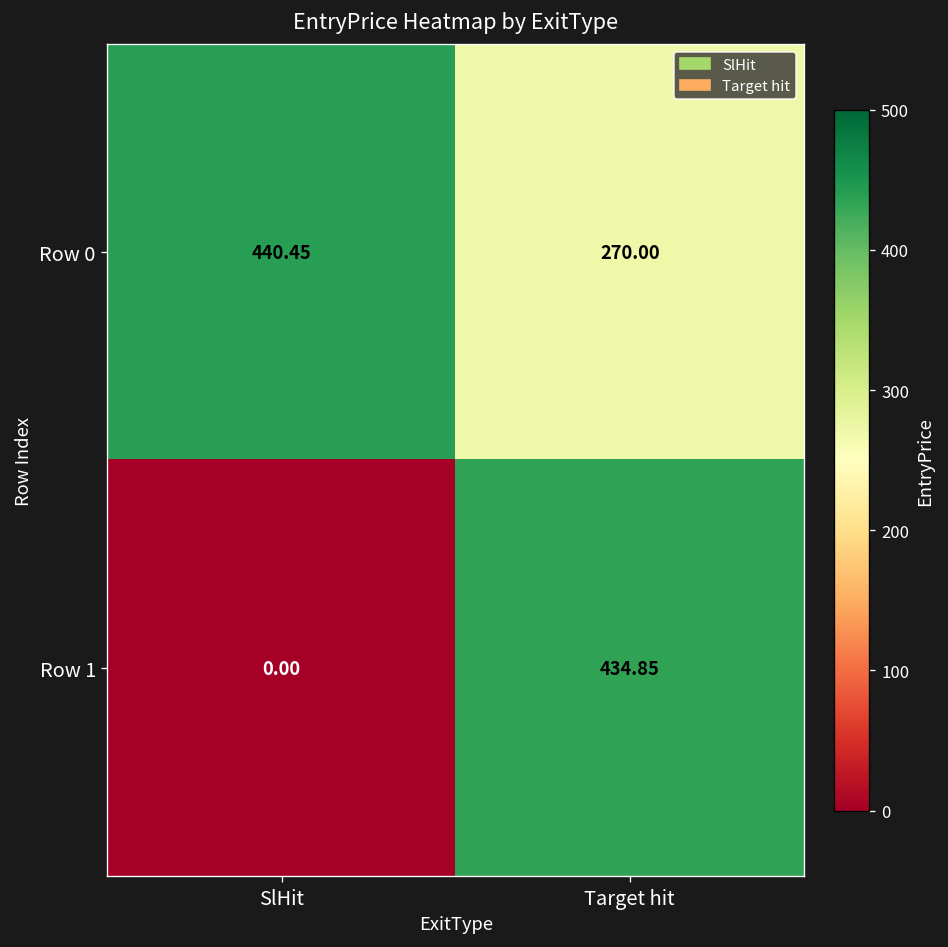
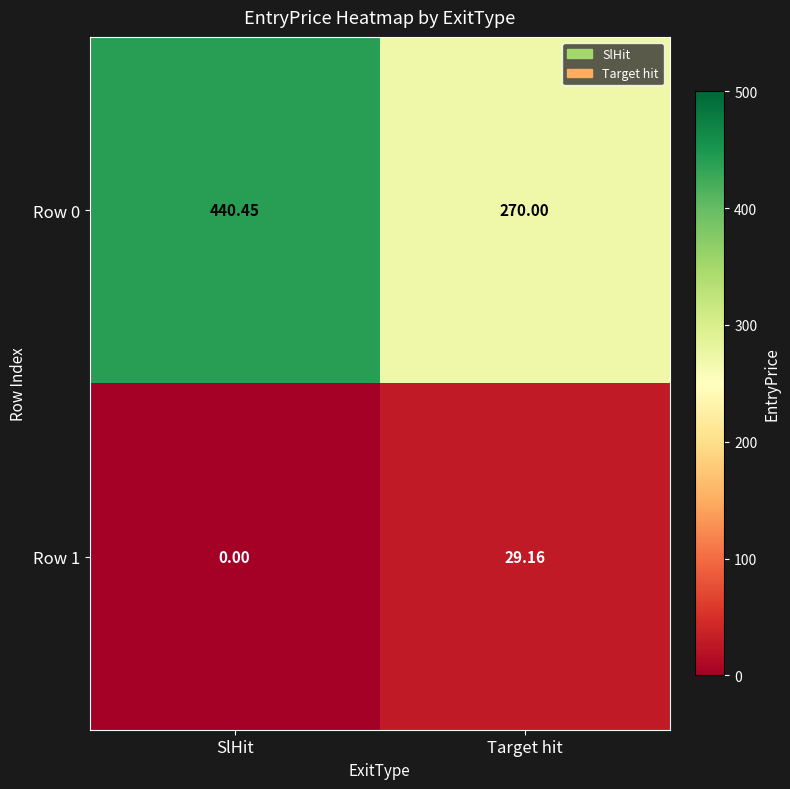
Row 1, Target hit: 434.85 -> 29.16
